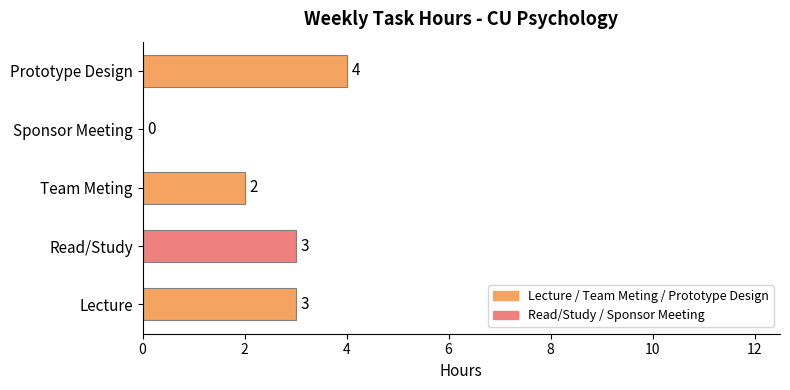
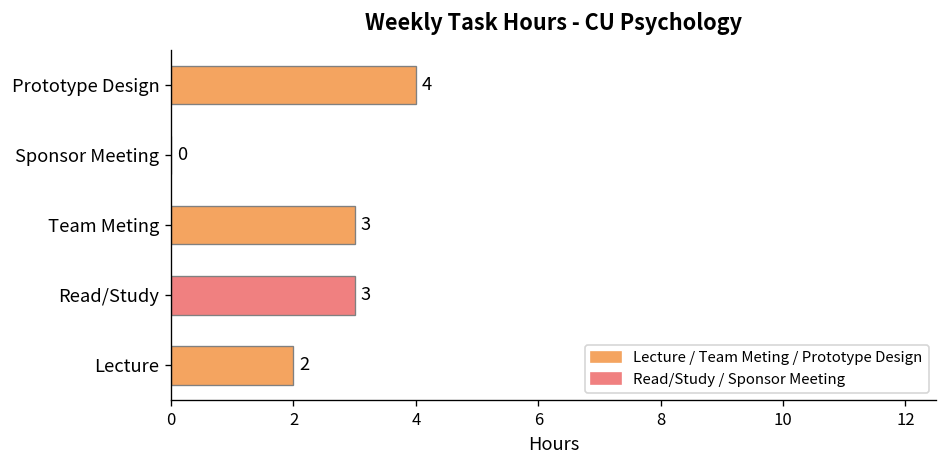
Team Meting: 2 -> 3
Lecture: 3 -> 2
